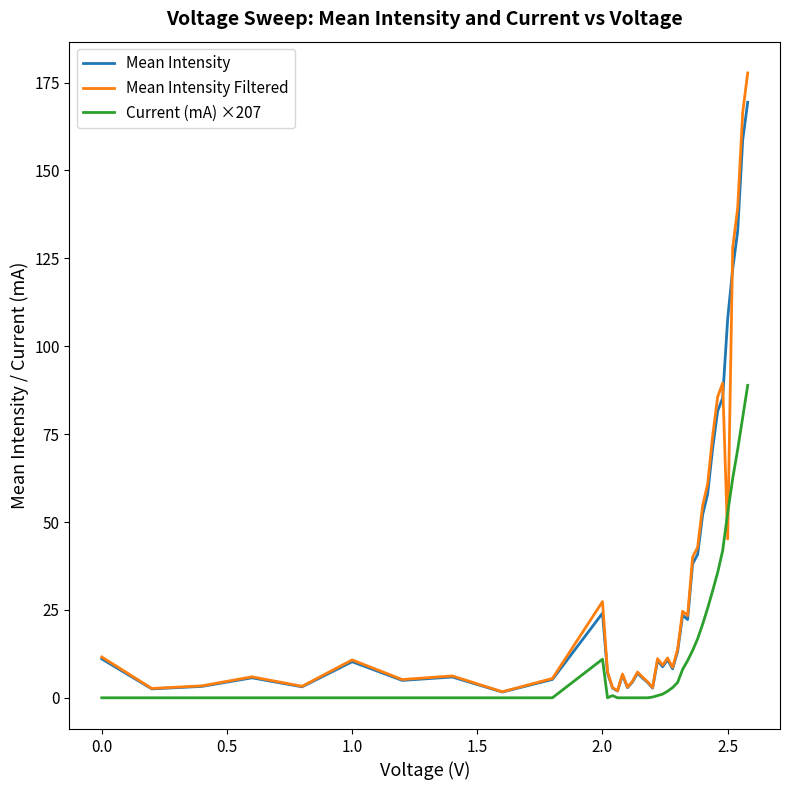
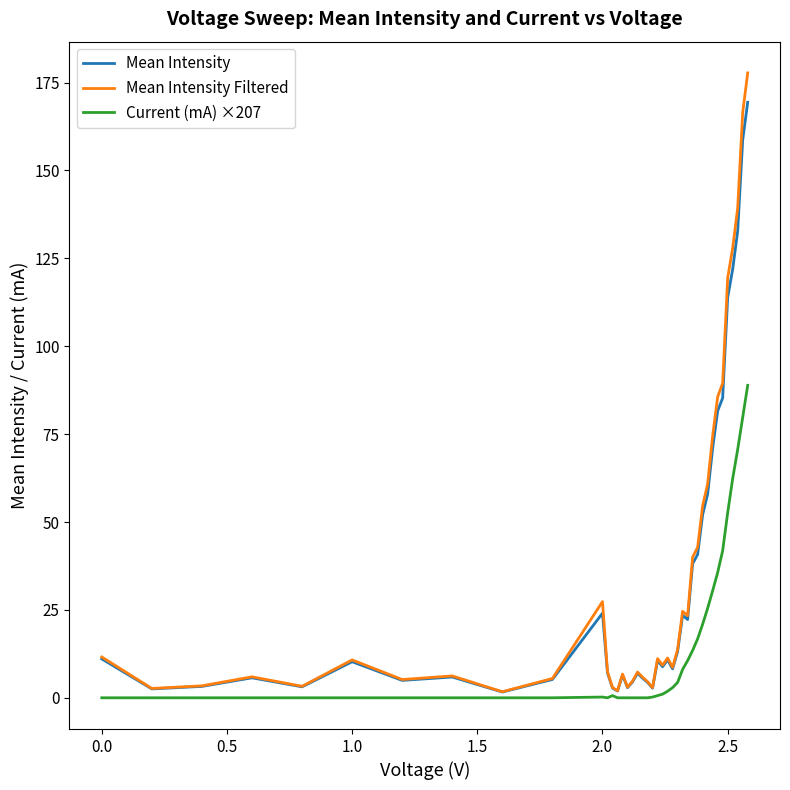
Current (mA) ×207, 2.0: 11 -> 0
Mean Intensity, 2.5: 108 -> 114
Mean Intensity Filtered, 2.5: 45 -> 119
